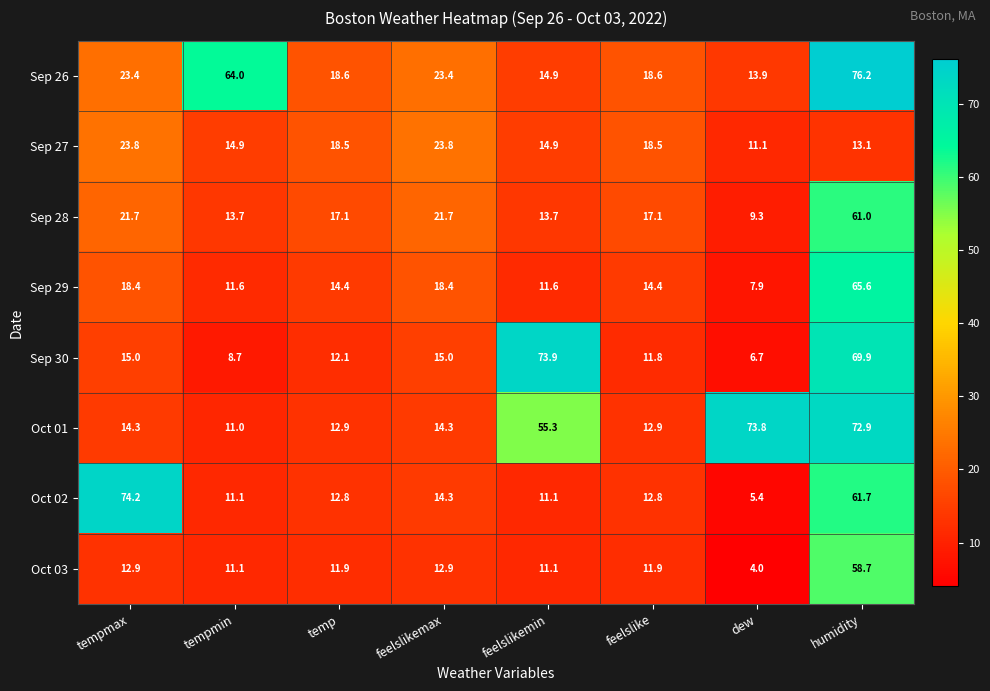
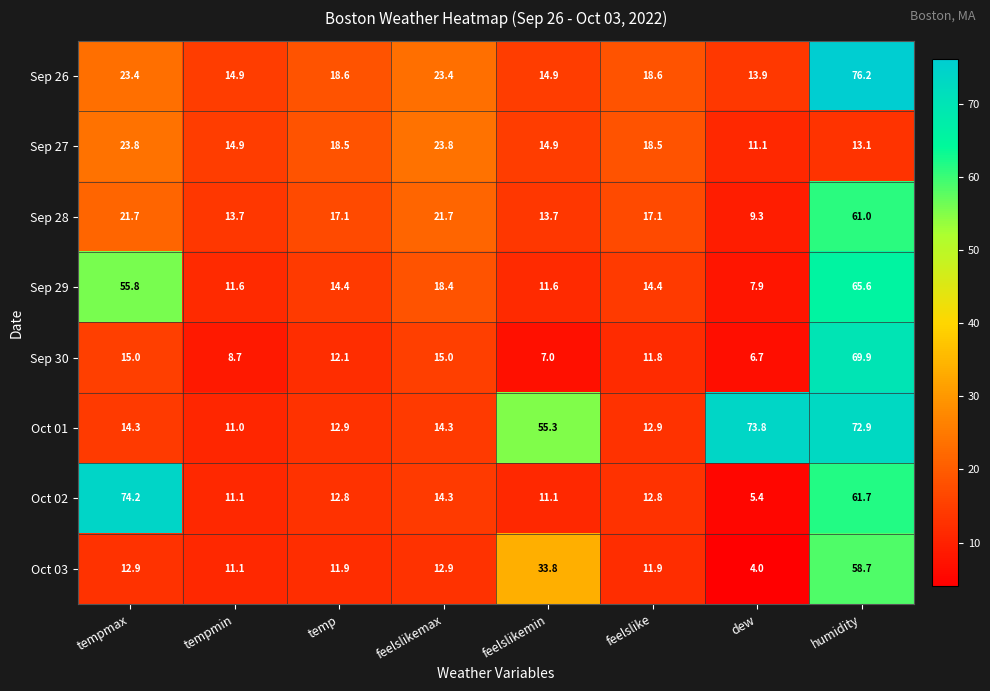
Sep 26, tempmin: 64.0 -> 14.9
Sep 29, tempmax: 18.4 -> 55.8
Sep 30, feelslikemin: 73.9 -> 7.0
Oct 03, feelslikemin: 11.1 -> 33.8
